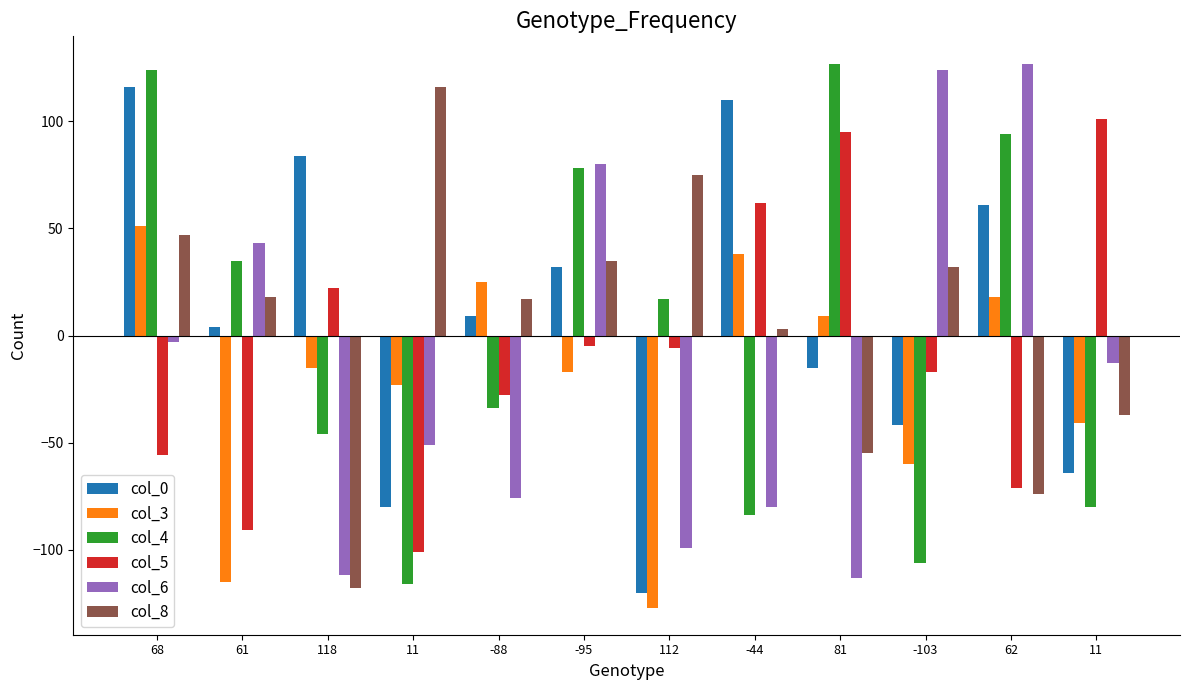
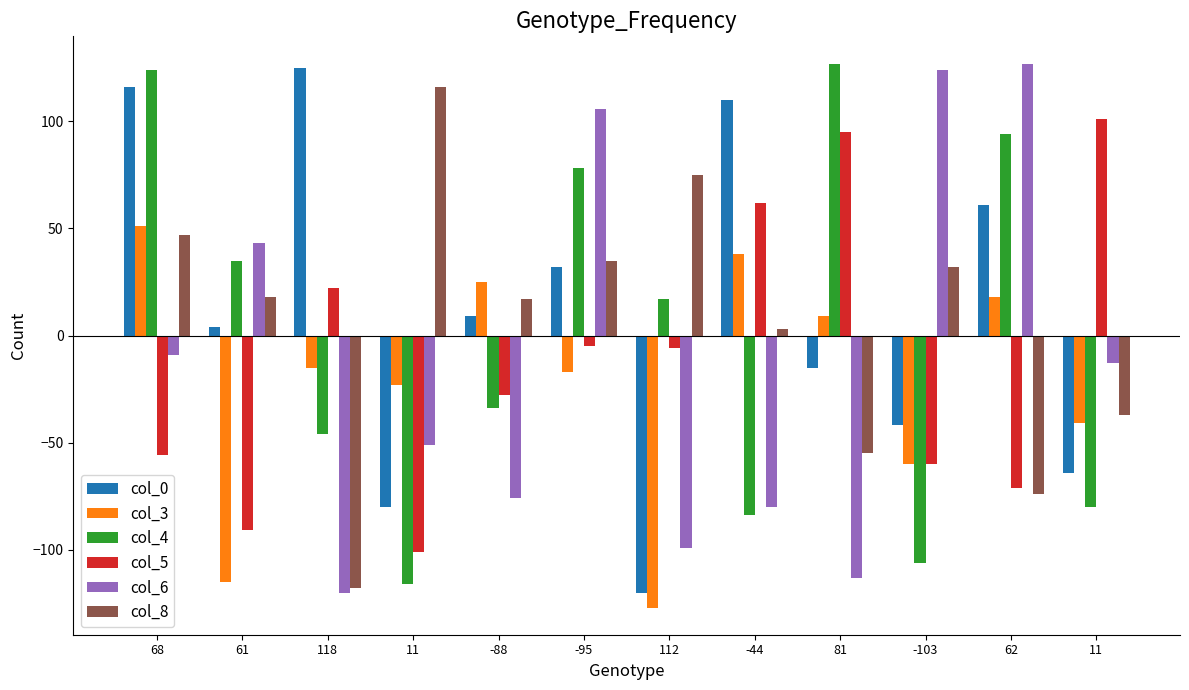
col_6, 68: -3 -> -9
col_0, 118: 84 -> 125
col_6, 118: -112 -> -120
col_6, -95: 80 -> 106
col_5, -103: -17 -> -60
